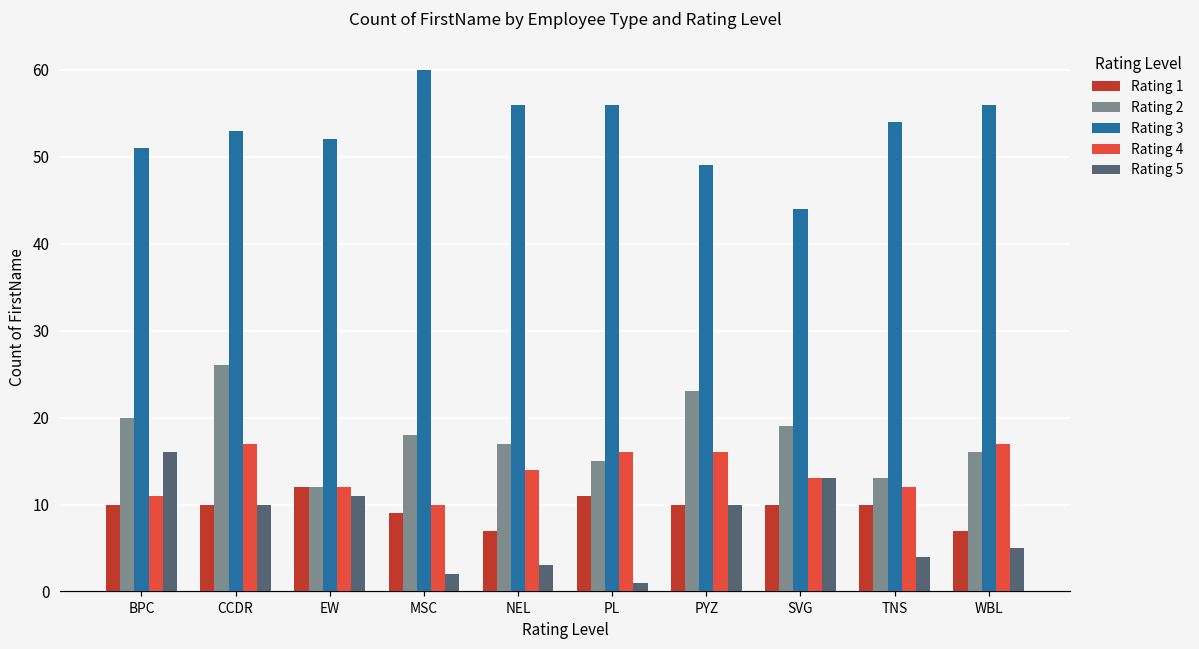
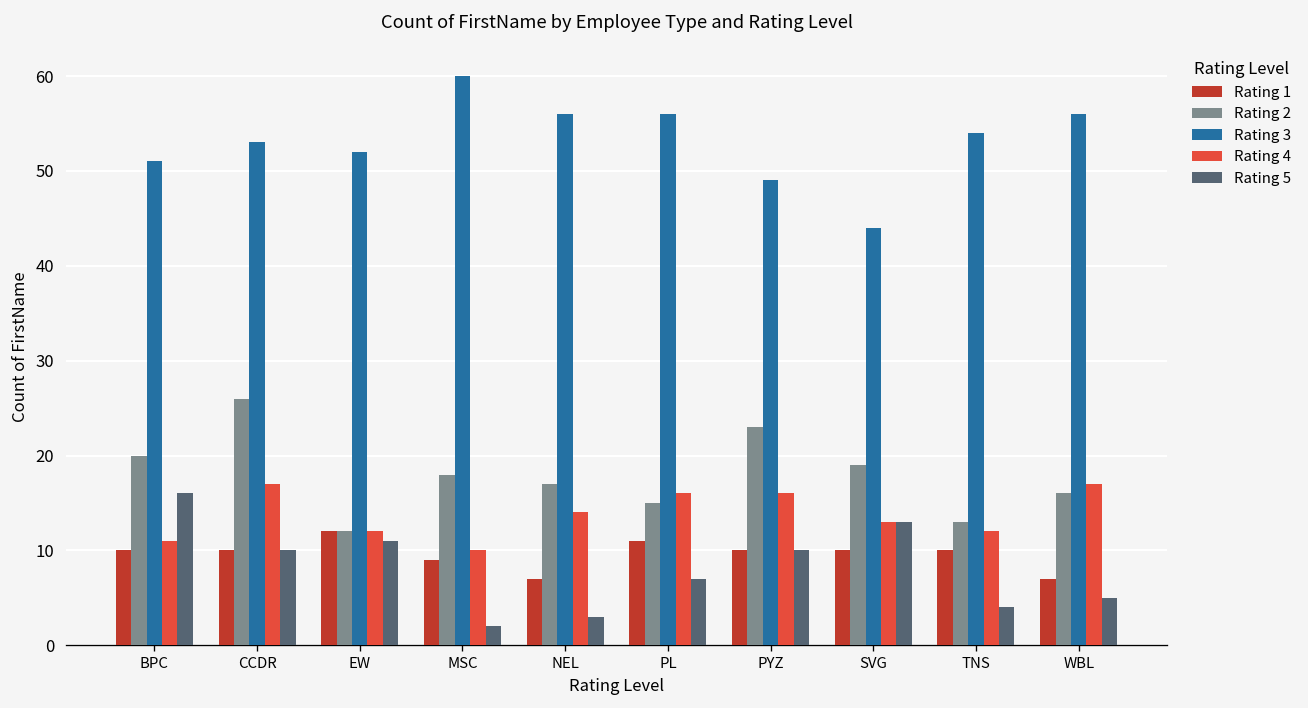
Rating 5, PL: 1 -> 7
